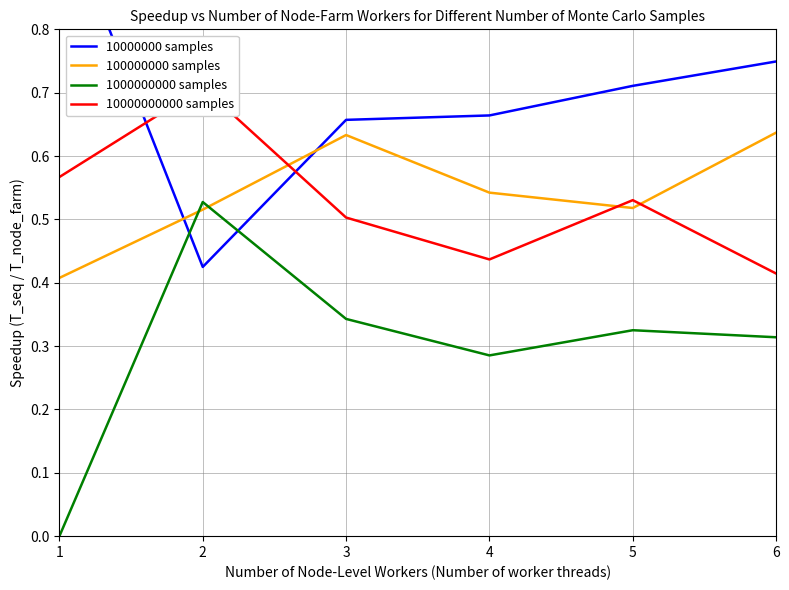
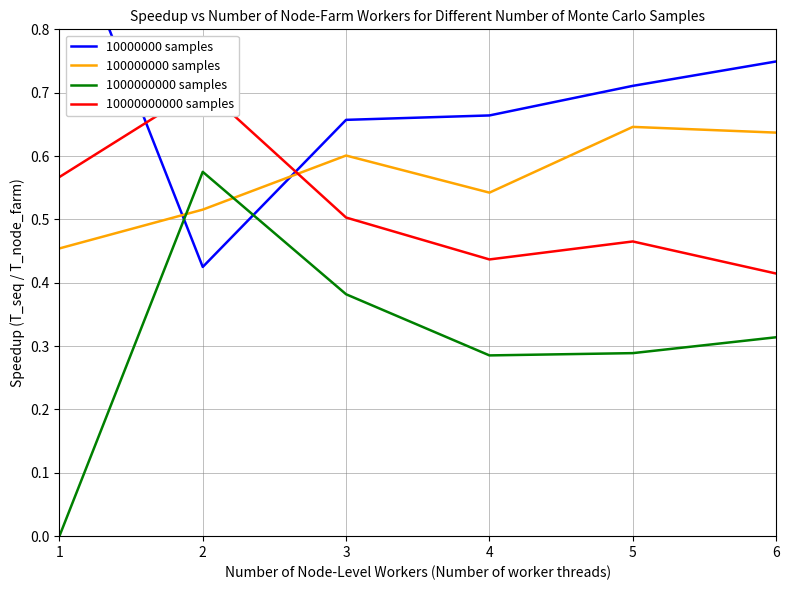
100000000 samples, 1: 0.41 -> 0.45
1000000000 samples, 2: 0.53 -> 0.58
100000000 samples, 3: 0.63 -> 0.60
1000000000 samples, 3: 0.34 -> 0.38
100000000 samples, 5: 0.52 -> 0.65
1000000000 samples, 5: 0.33 -> 0.29
10000000000 samples, 5: 0.53 -> 0.47
